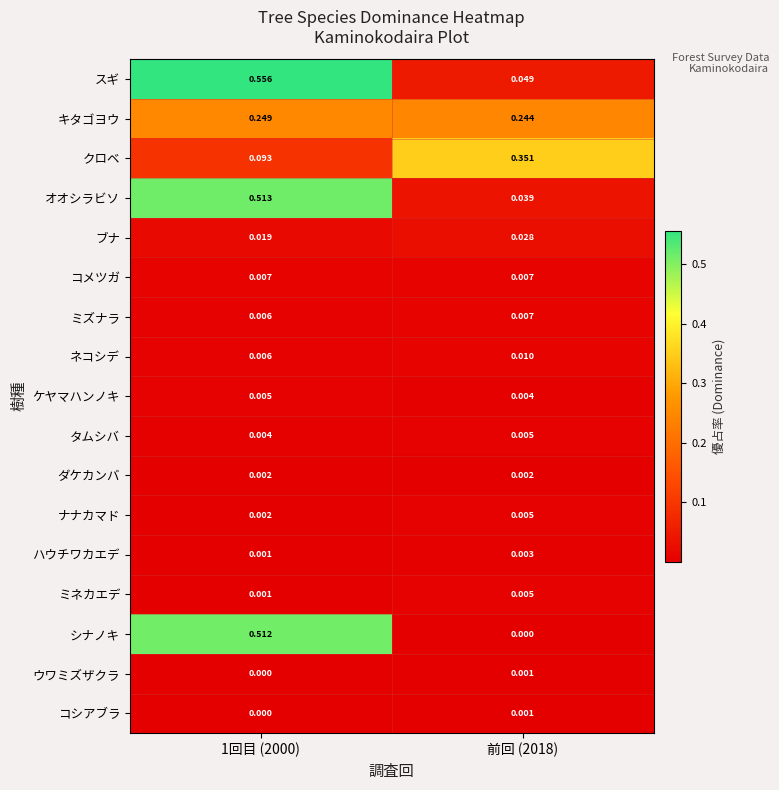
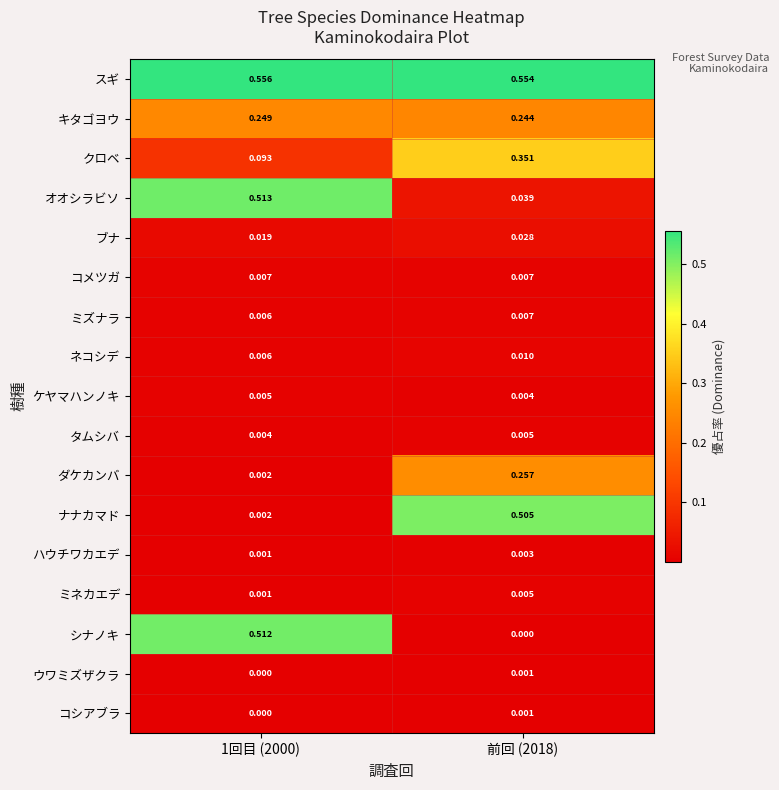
スギ, 前回 (2018): 0.049 -> 0.554
ダケカンバ, 前回 (2018): 0.002 -> 0.257
ナナカマド, 前回 (2018): 0.005 -> 0.505
